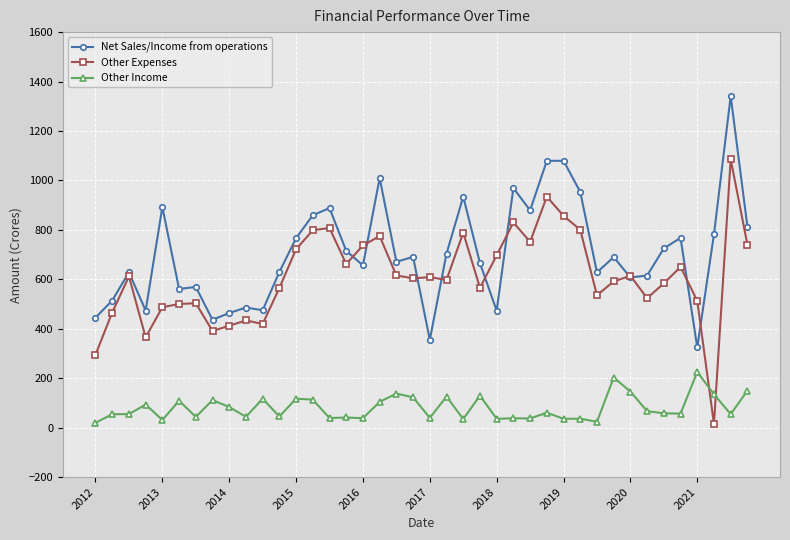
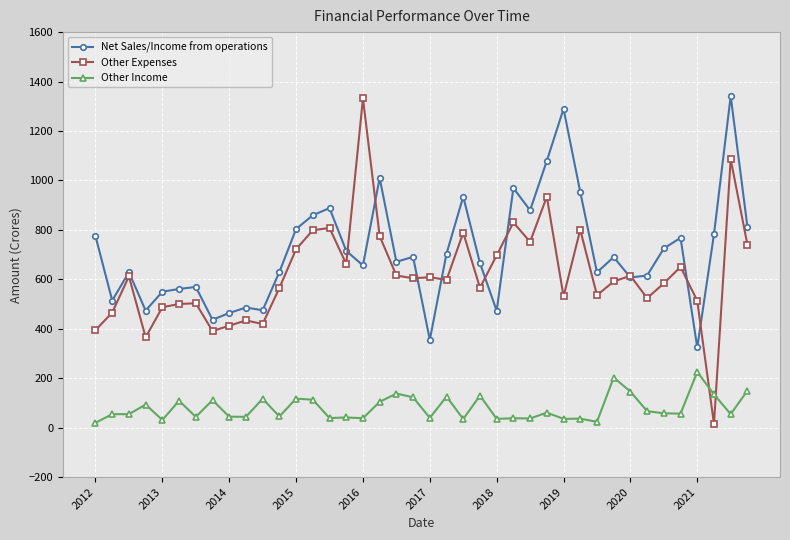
Net Sales/Income from operations, 2012: 450 -> 770
Other Expenses, 2012: 290 -> 390
Net Sales/Income from operations, 2013: 890 -> 550
Other Income, 2014: 80 -> 40
Net Sales/Income from operations, 2015: 770 -> 800
Other Expenses, 2016: 740 -> 1330
Net Sales/Income from operations, 2019: 1080 -> 1290
Other Expenses, 2019: 860 -> 530
